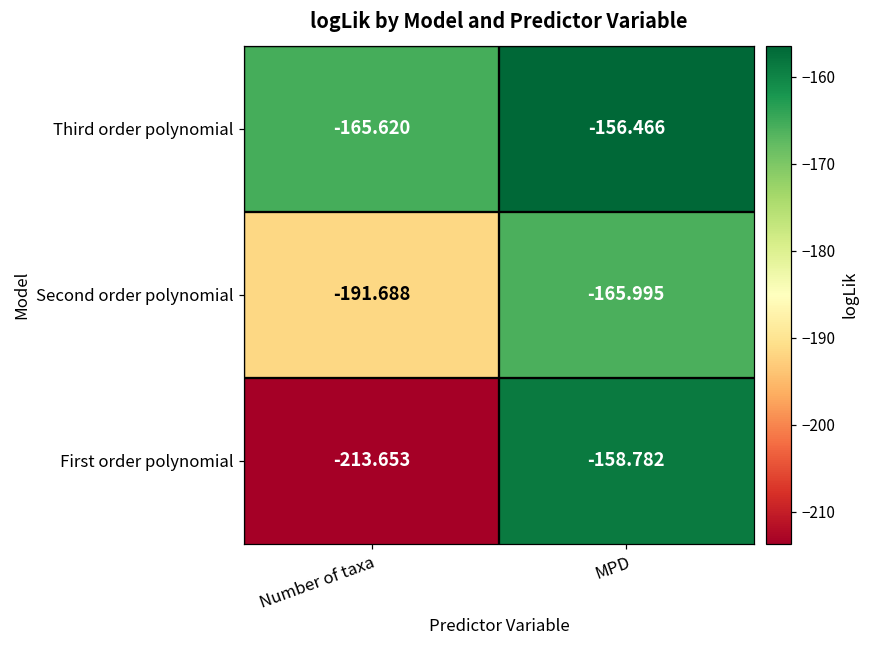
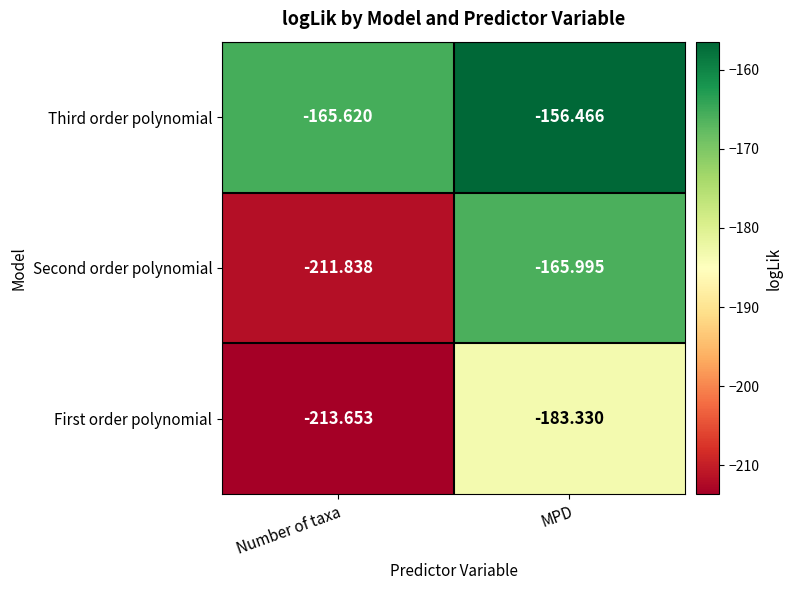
Second order polynomial, Number of taxa: -191.688 -> -211.838
First order polynomial, MPD: -158.782 -> -183.330
